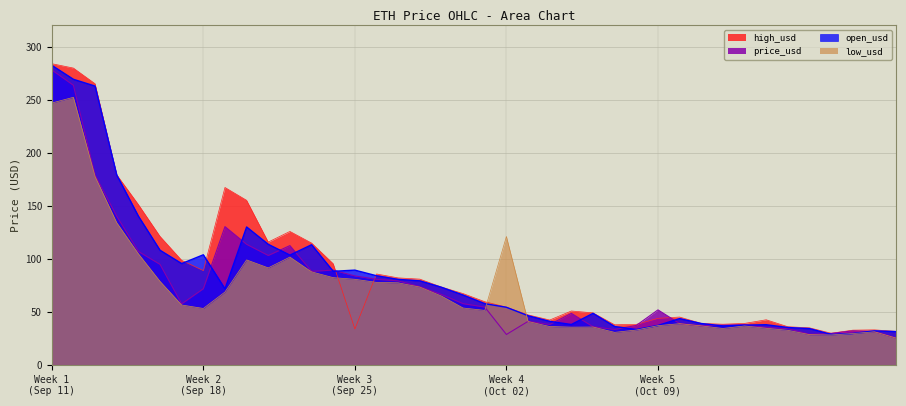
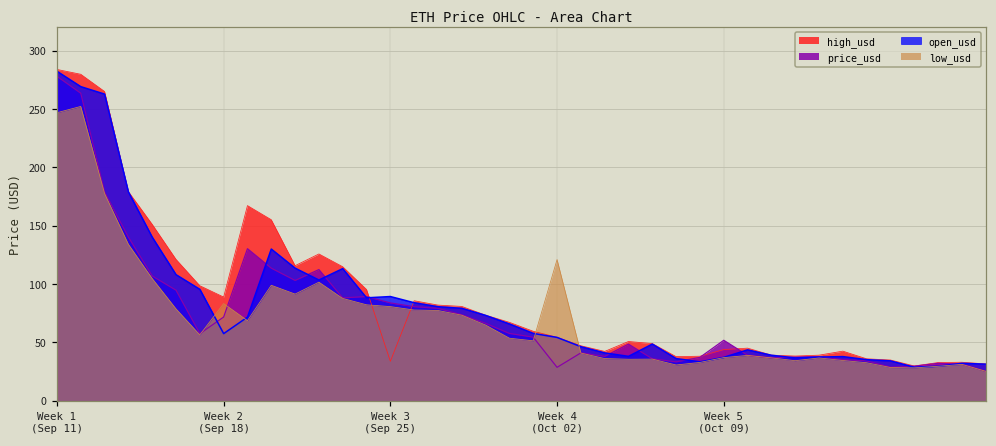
open_usd, Week 2 (Sep 18): 104 -> 57
low_usd, Week 2 (Sep 18): 53 -> 83
